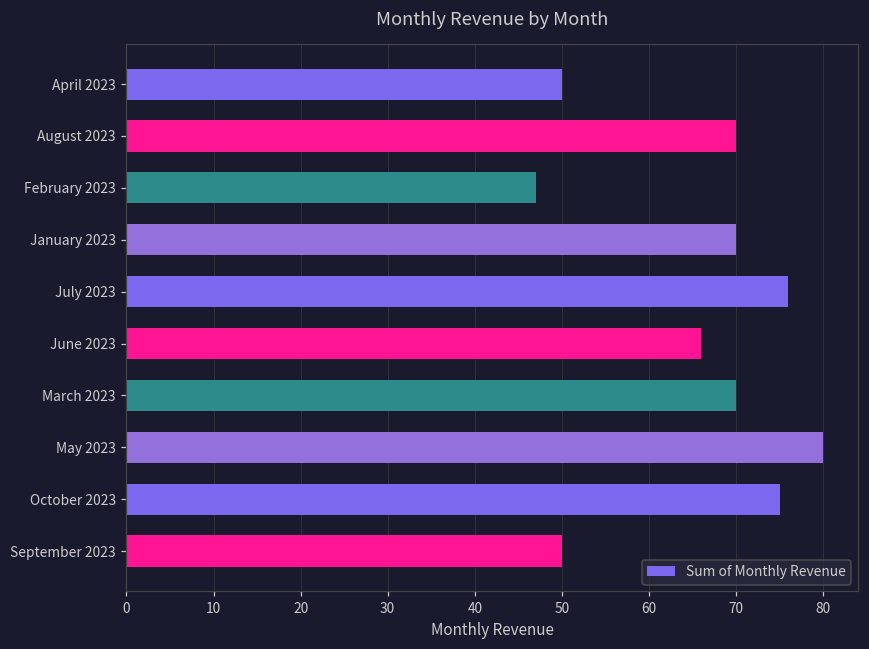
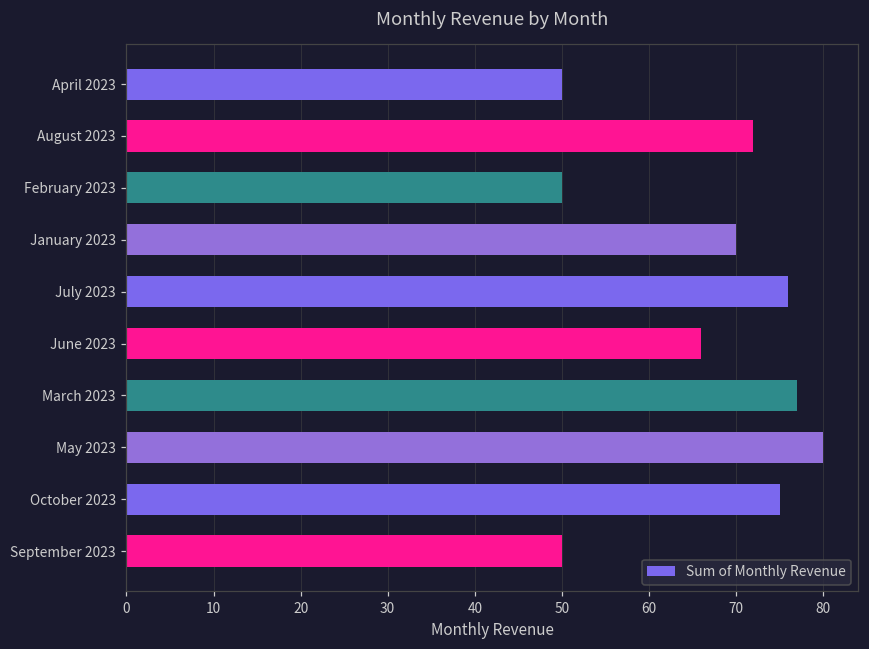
August 2023: 70 -> 72
February 2023: 47 -> 50
March 2023: 70 -> 77
